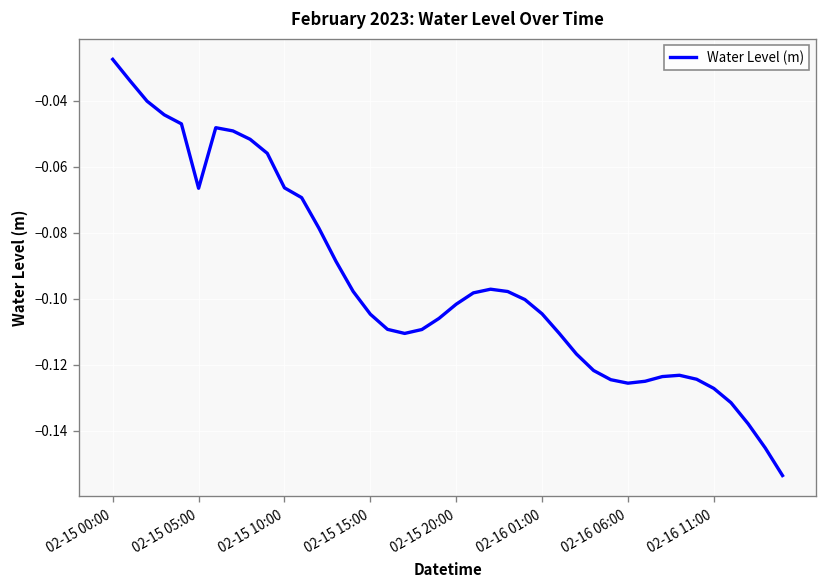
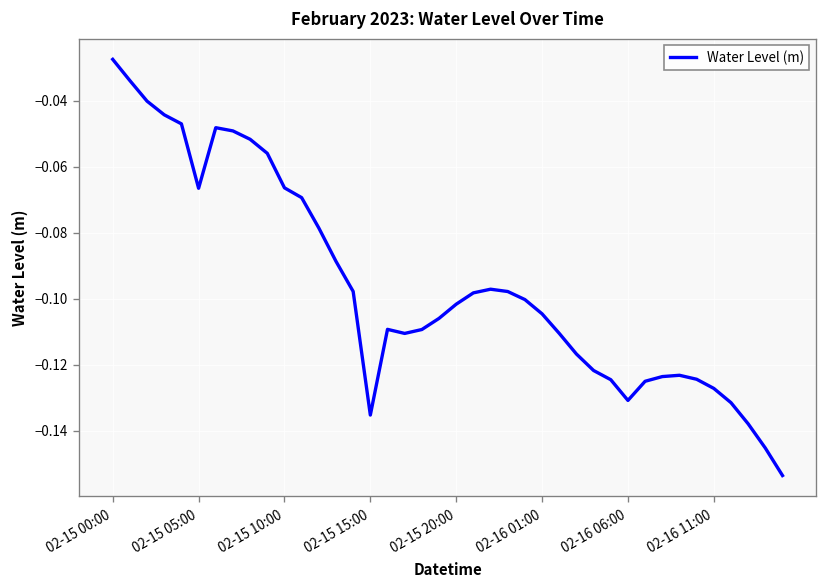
02-15 15:00: -0.105 -> -0.135
02-16 06:00: -0.126 -> -0.131
